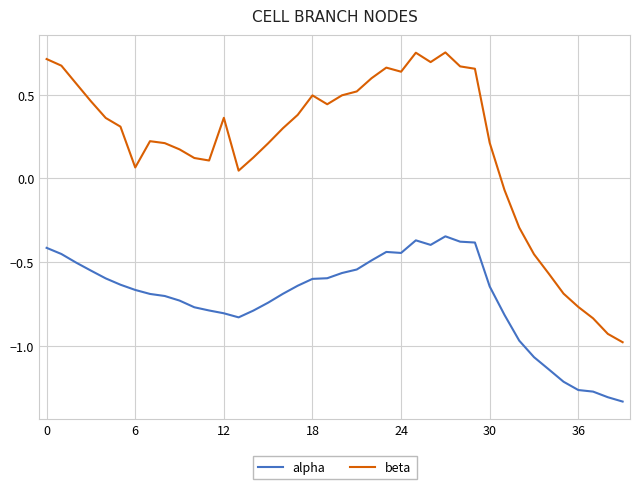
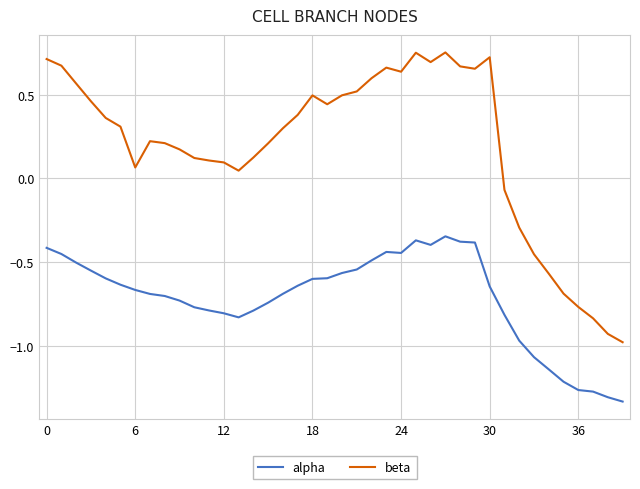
beta, 12: 0.36 -> 0.10
beta, 30: 0.21 -> 0.72
